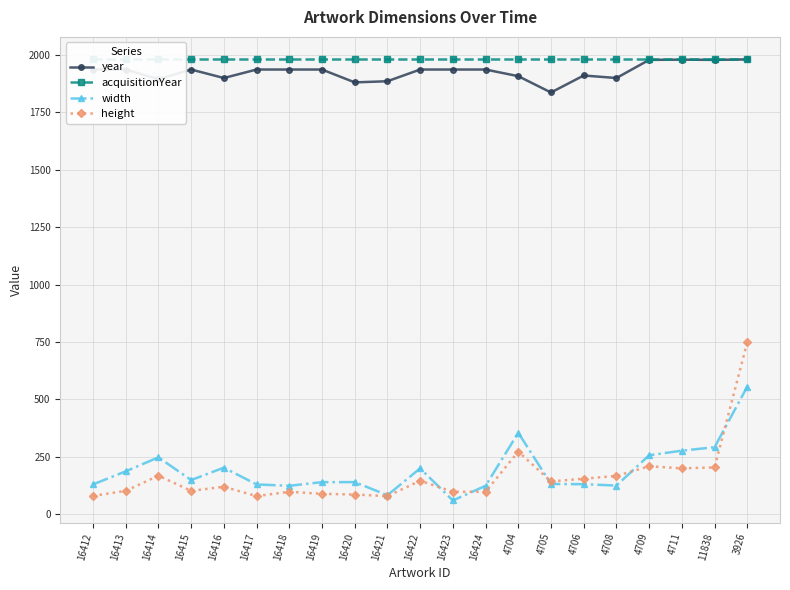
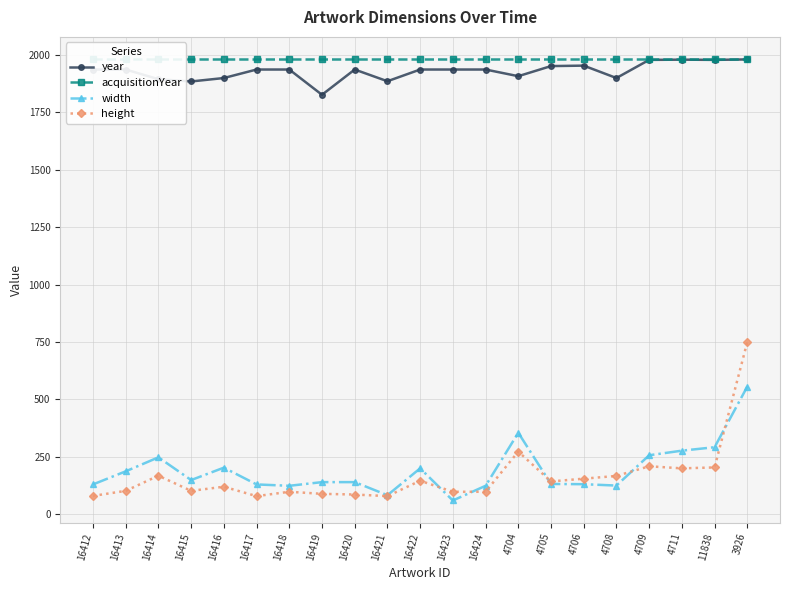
year, 16415: 1940 -> 1890
year, 16419: 1940 -> 1830
year, 16420: 1880 -> 1940
year, 4705: 1840 -> 1950
year, 4706: 1910 -> 1950
